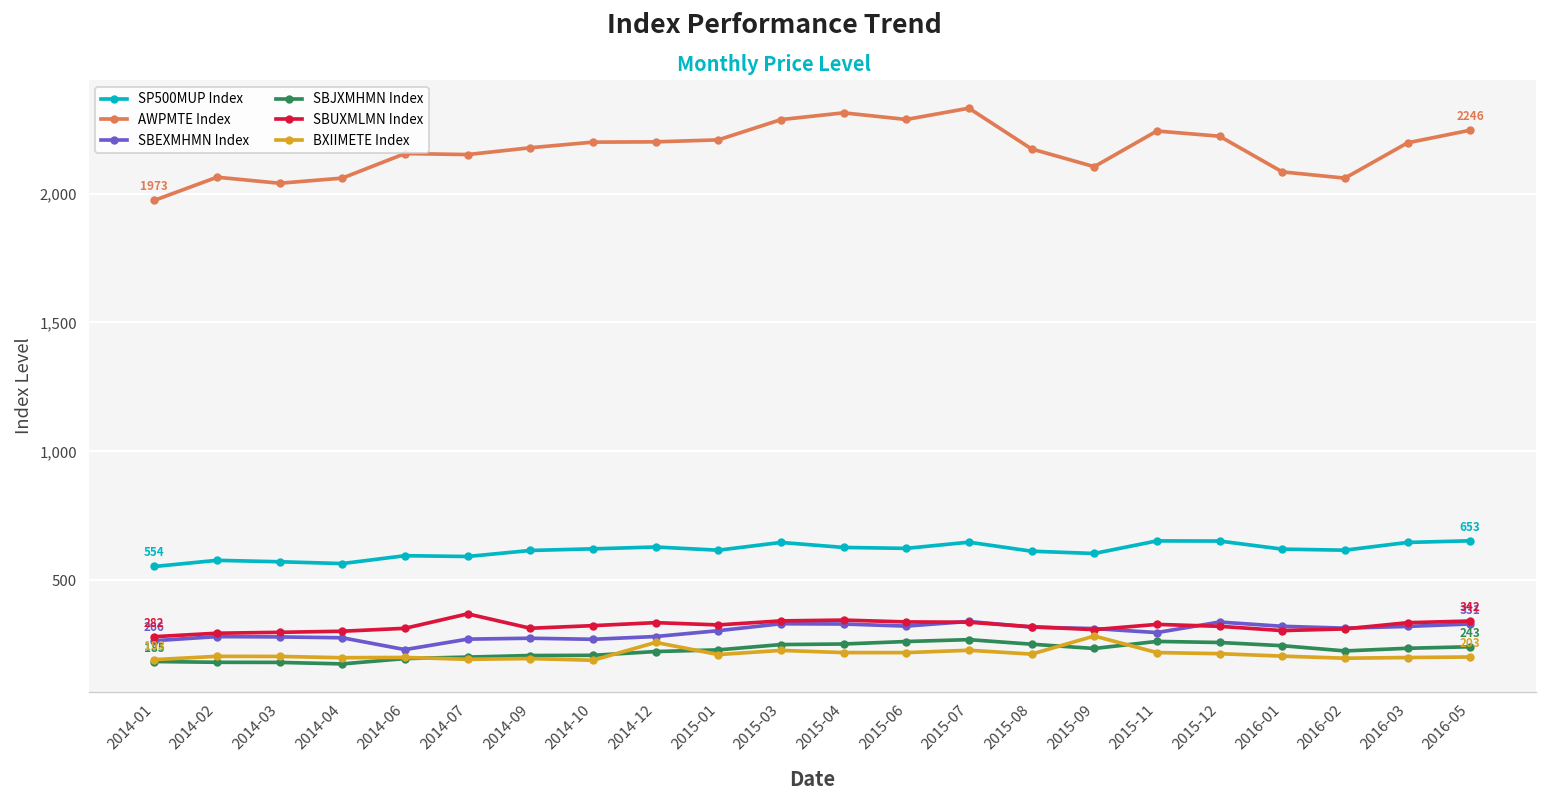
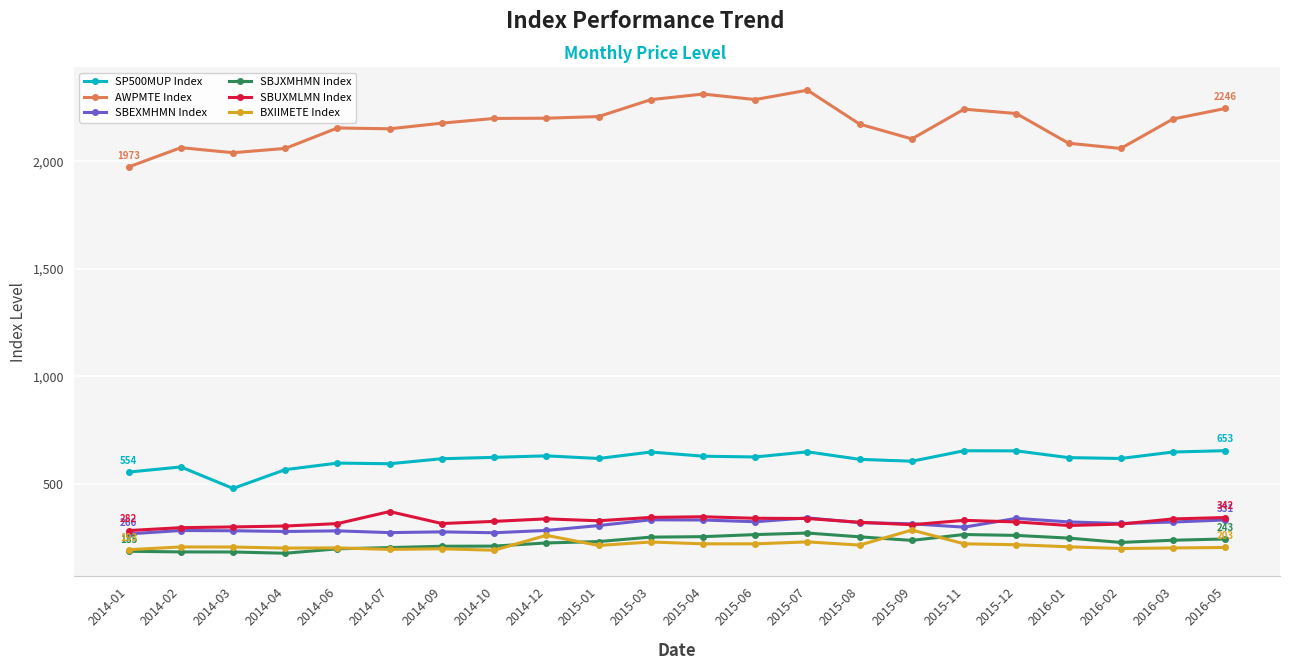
SP500MUP Index, 2014-03: 570 -> 480
SBEXMHMN Index, 2014-06: 230 -> 280
